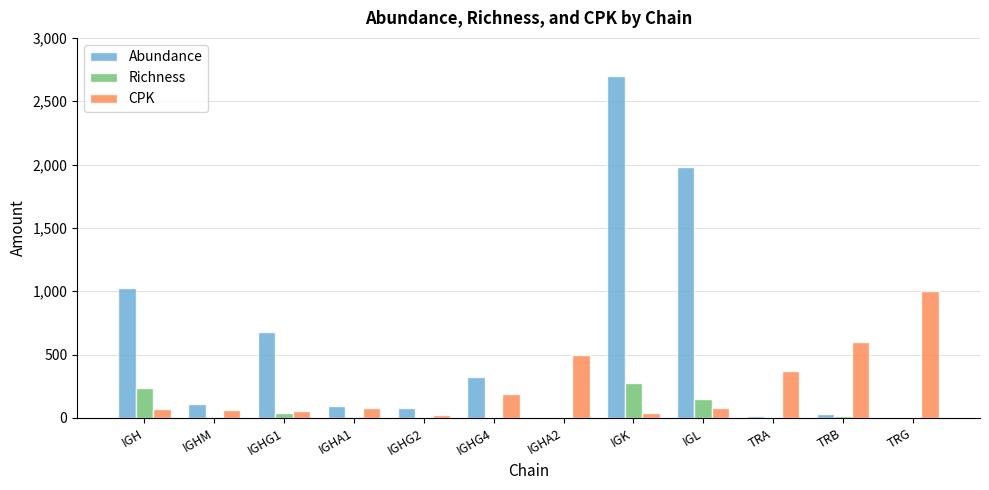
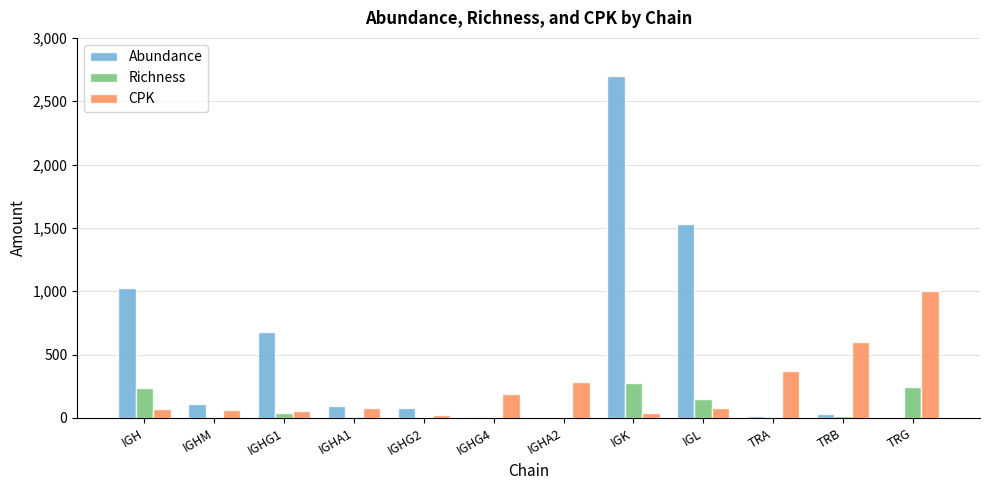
Abundance, IGHG4: 330 -> 10
CPK, IGHA2: 500 -> 280
Abundance, IGL: 1,980 -> 1,530
Richness, TRG: 0 -> 240
